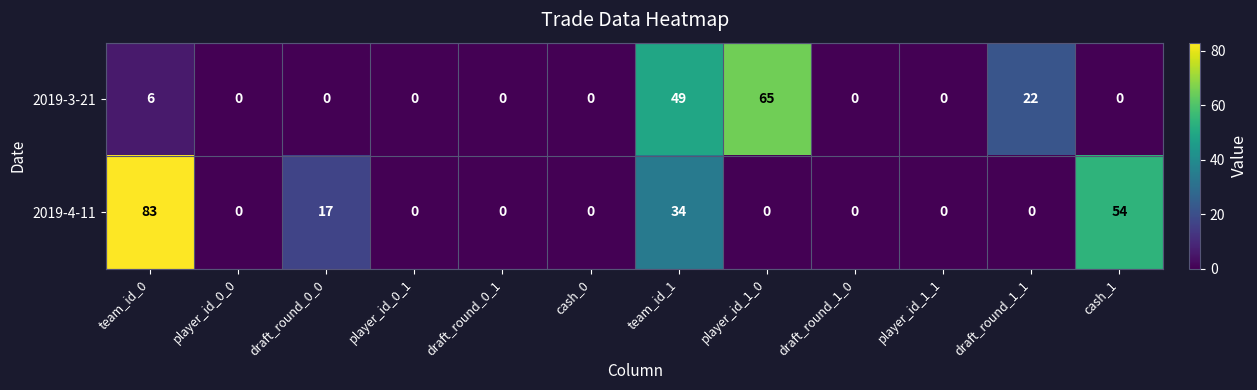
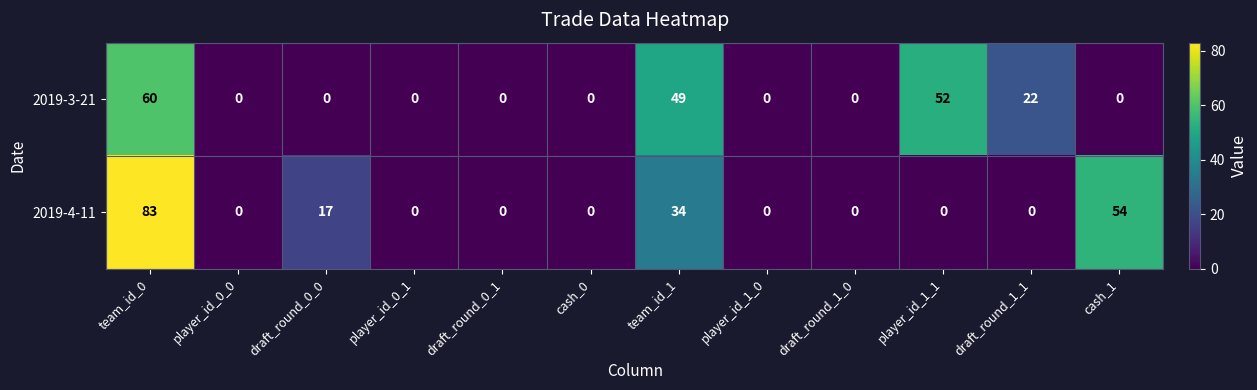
2019-3-21, team_id_0: 6 -> 60
2019-3-21, player_id_1_0: 65 -> 0
2019-3-21, player_id_1_1: 0 -> 52
